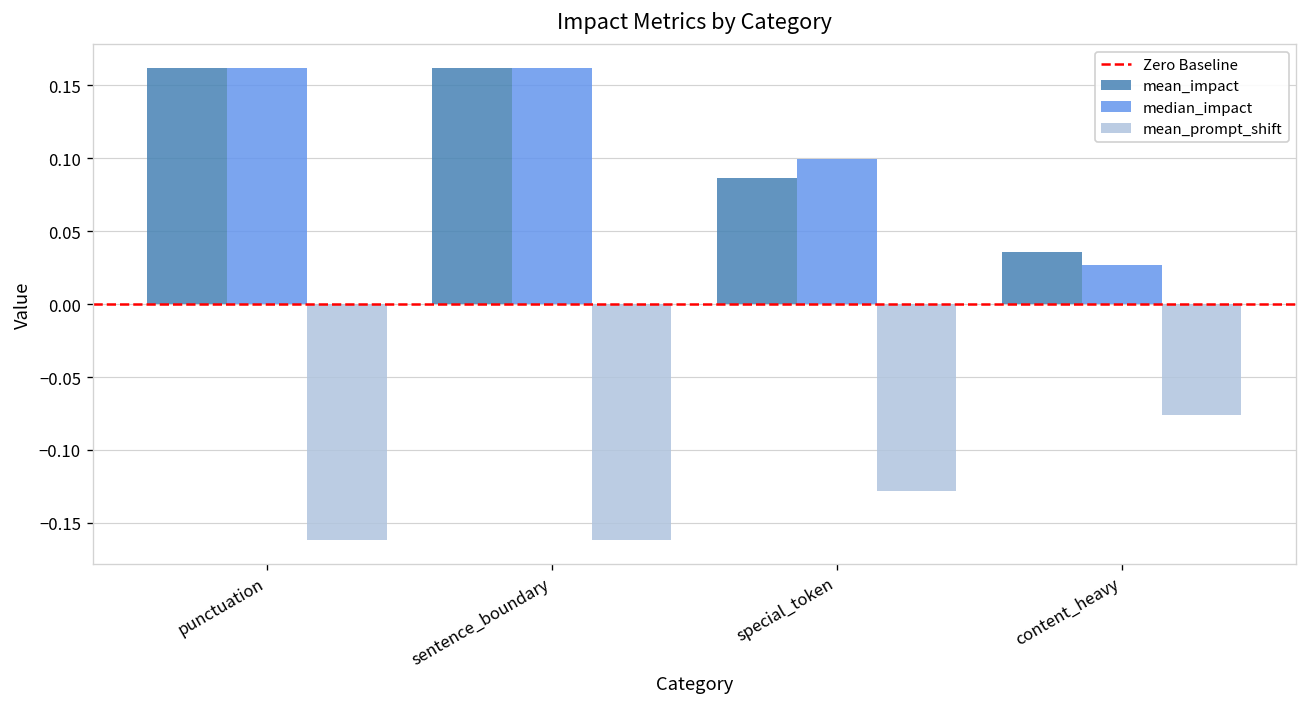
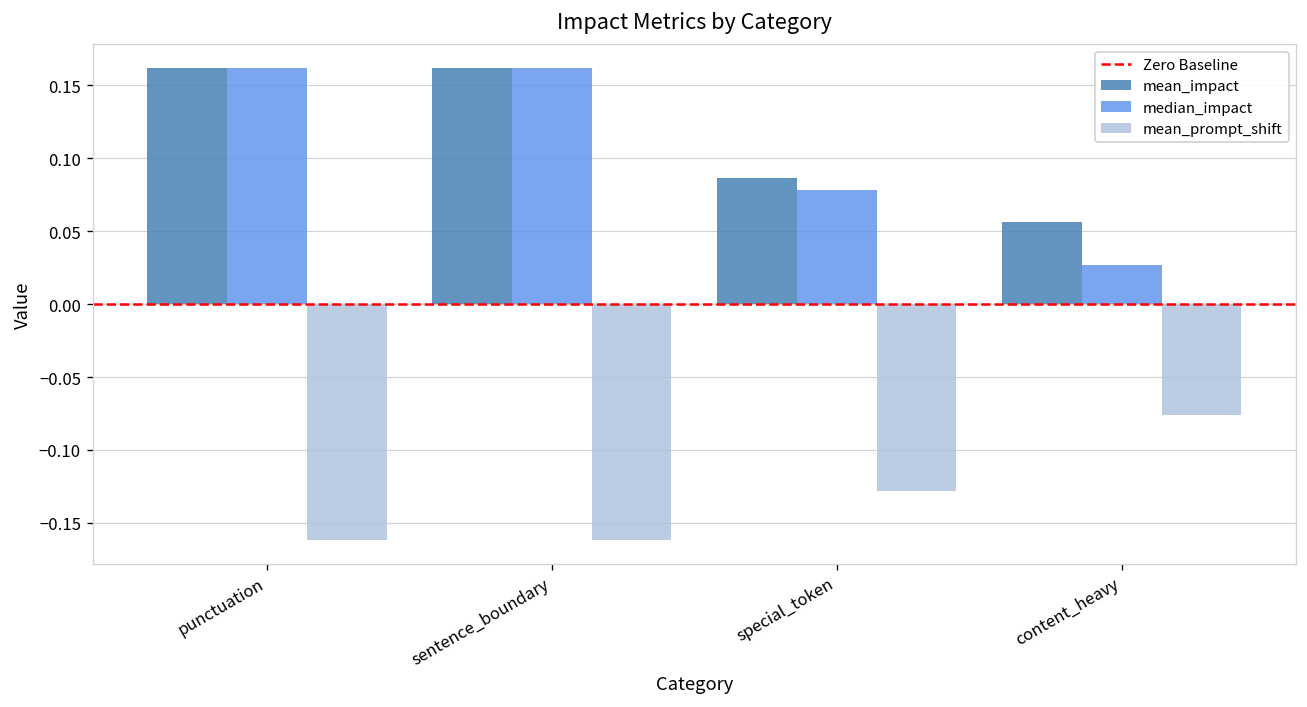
median_impact, special_token: 0.100 -> 0.078
mean_impact, content_heavy: 0.036 -> 0.056
